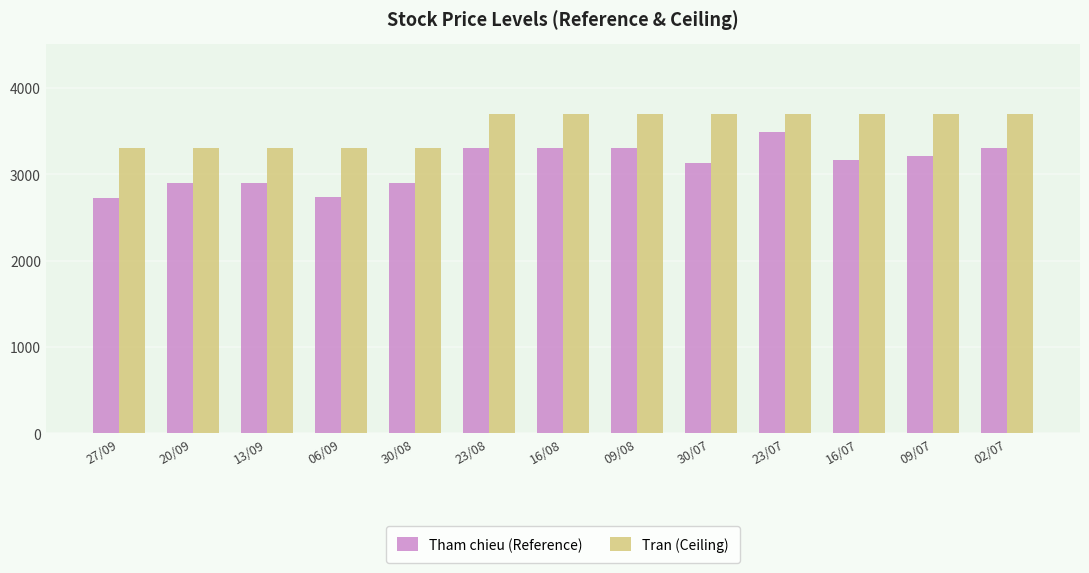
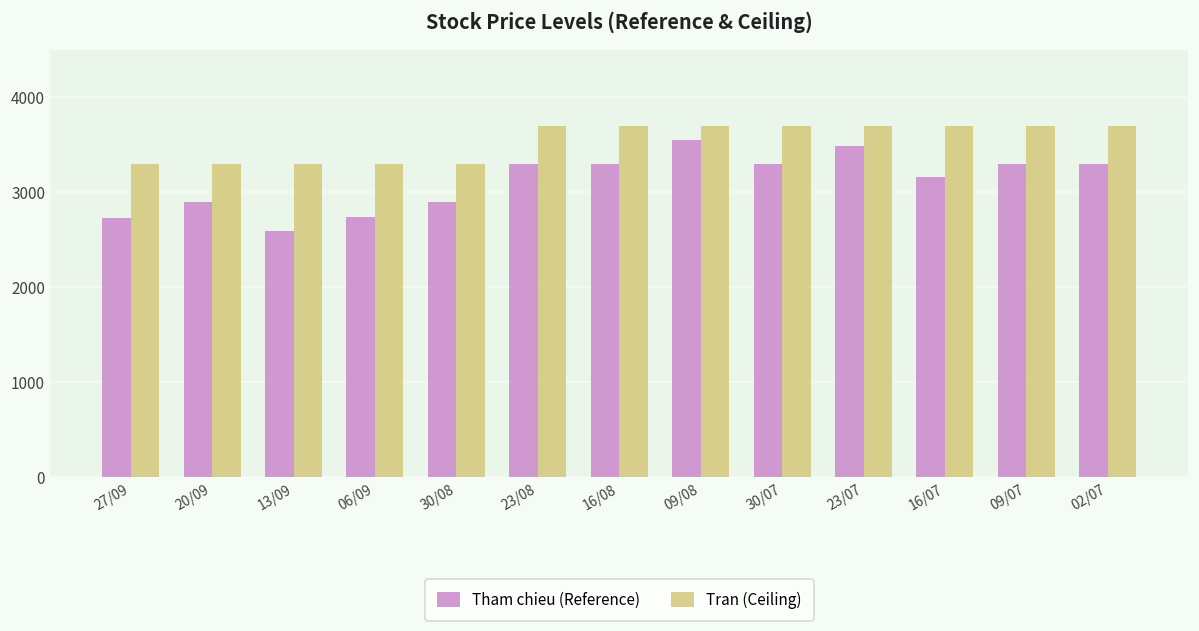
Tham chieu (Reference), 13/09: 2900 -> 2600
Tham chieu (Reference), 09/08: 3300 -> 3600
Tham chieu (Reference), 30/07: 3100 -> 3300
Tham chieu (Reference), 09/07: 3200 -> 3300
